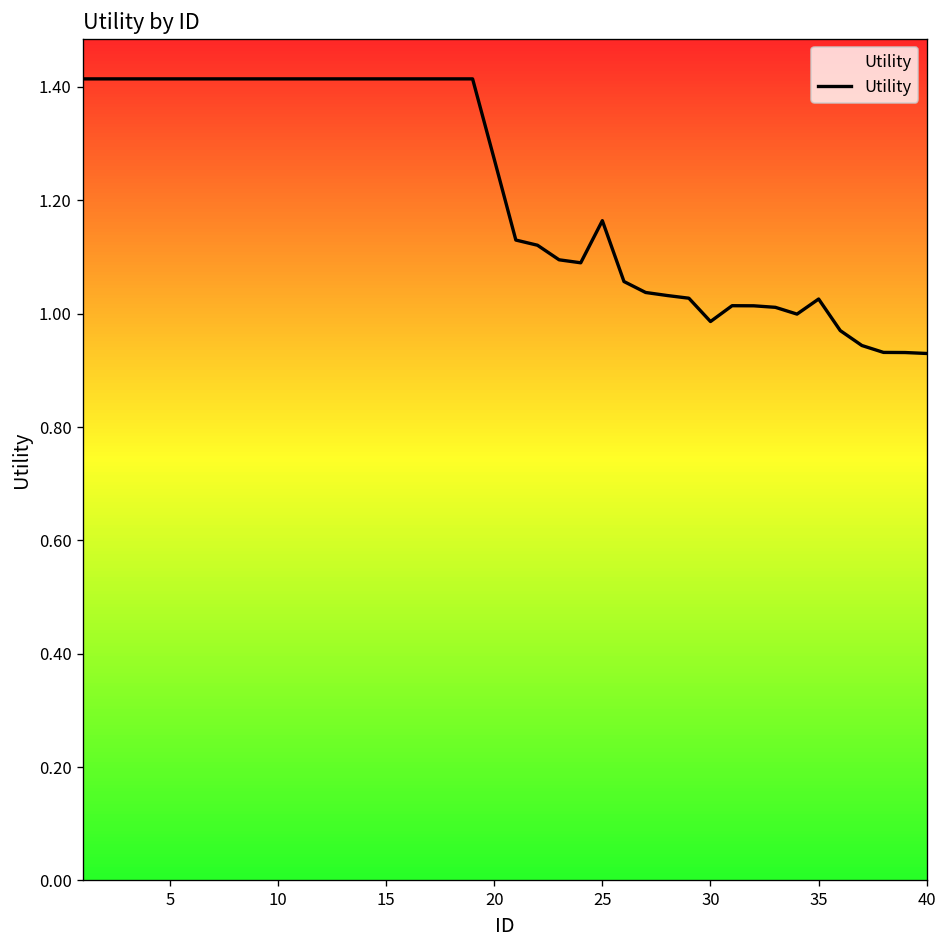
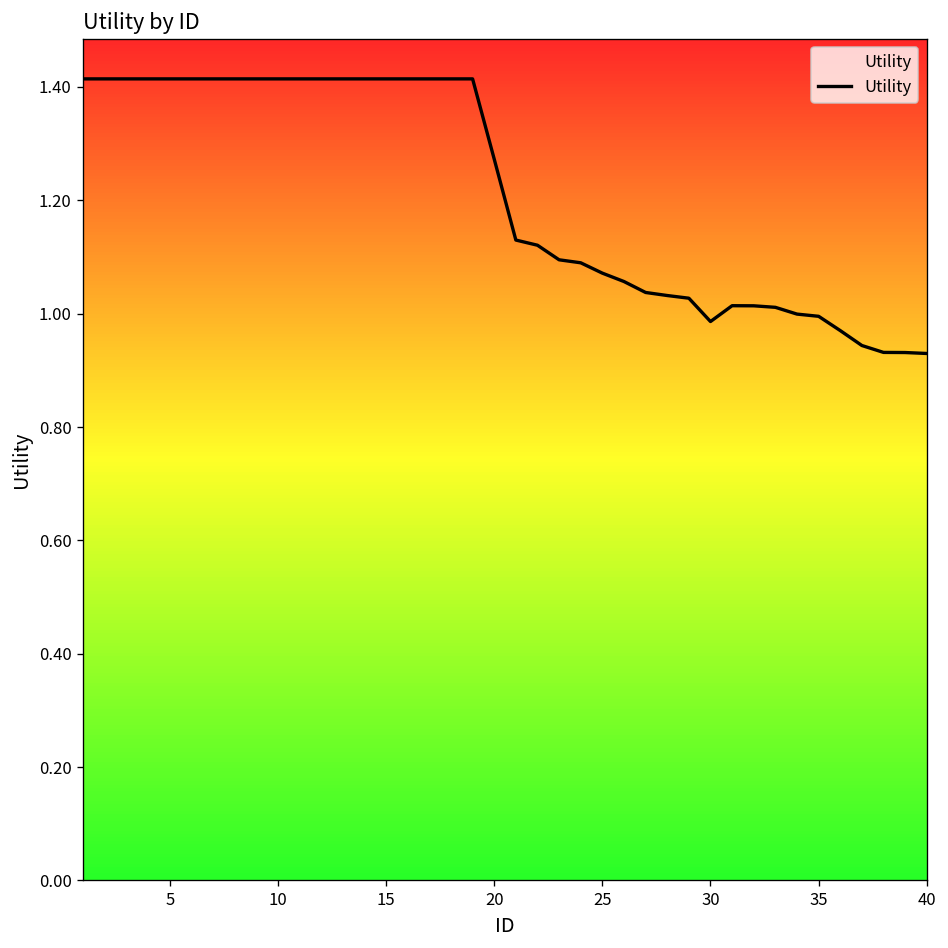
25: 1.16 -> 1.07
35: 1.03 -> 1.00
